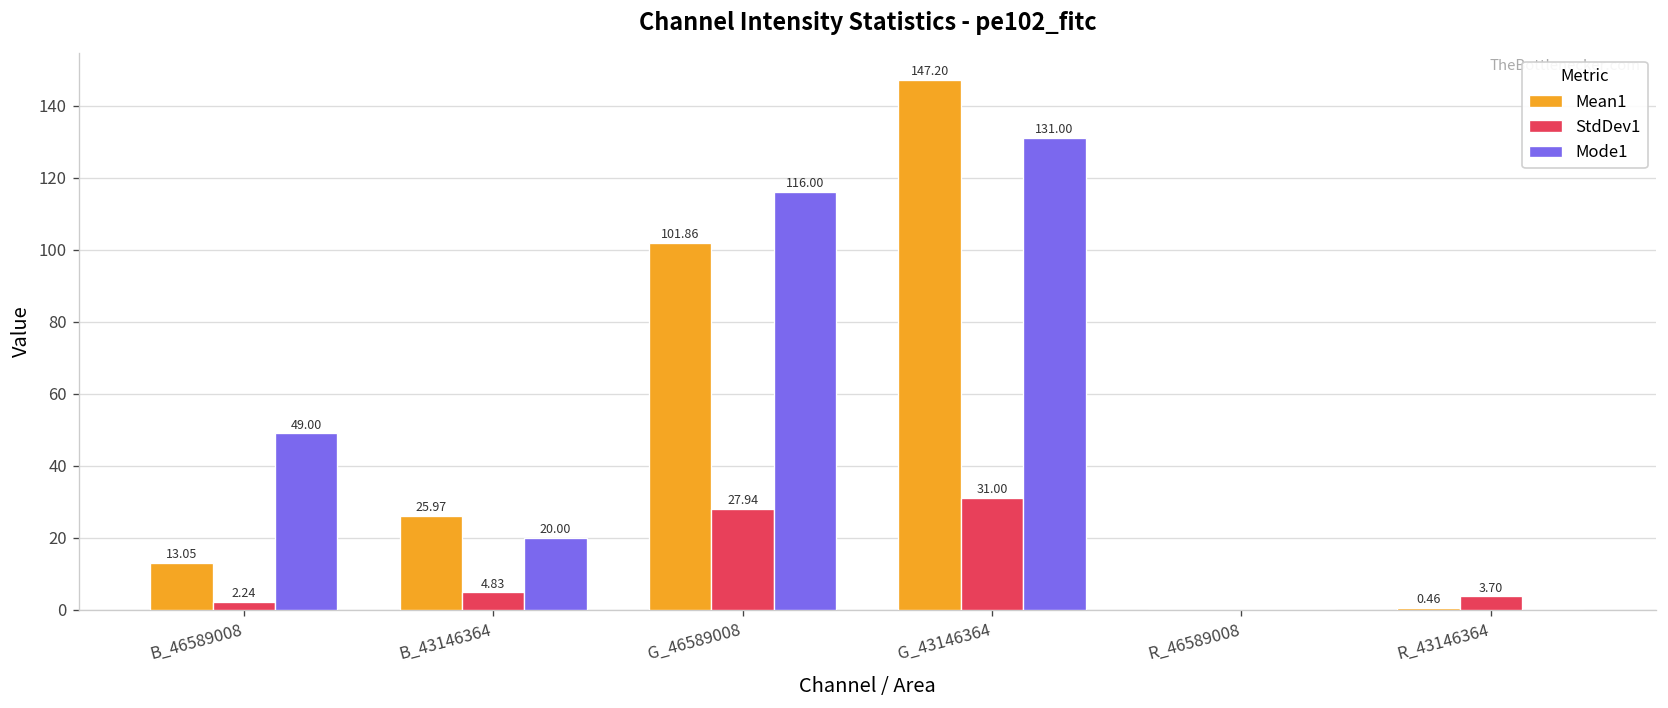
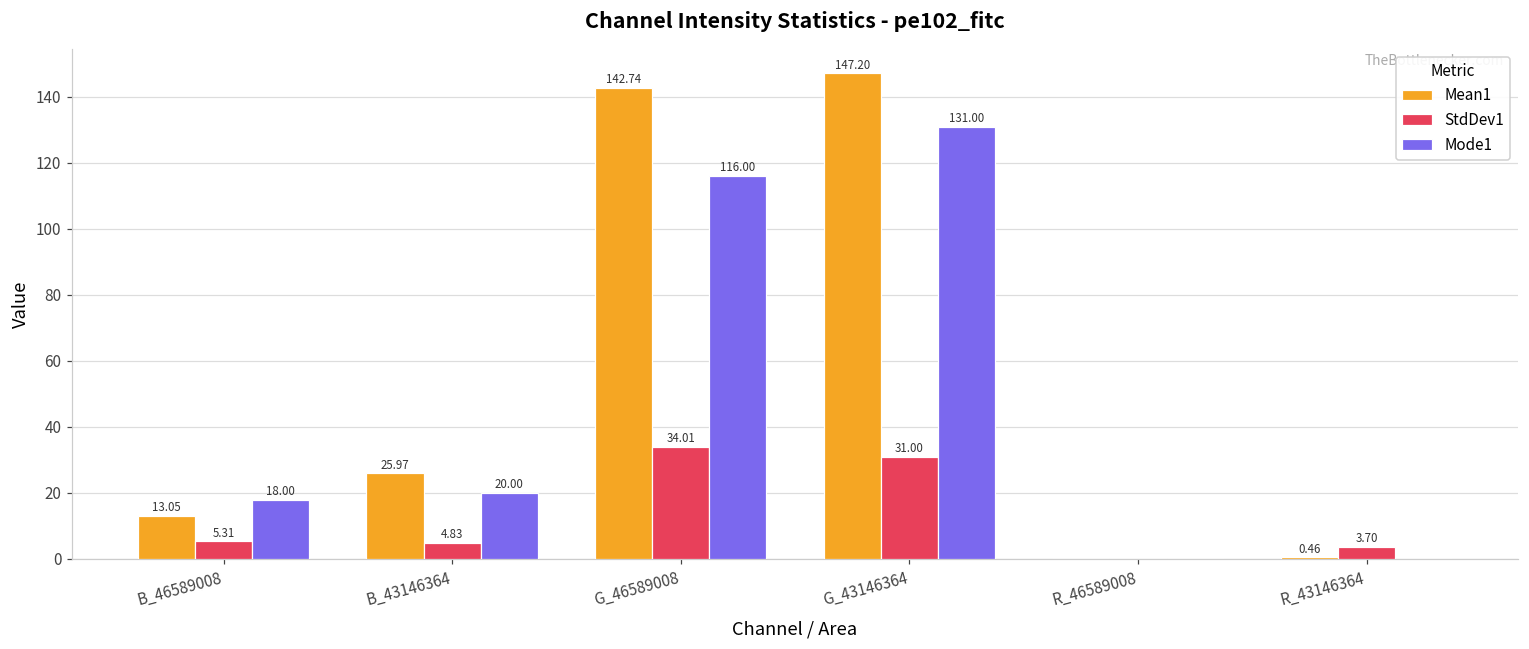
StdDev1, B_46589008: 2.24 -> 5.31
Mode1, B_46589008: 49.00 -> 18.00
Mean1, G_46589008: 101.86 -> 142.74
StdDev1, G_46589008: 27.94 -> 34.01
